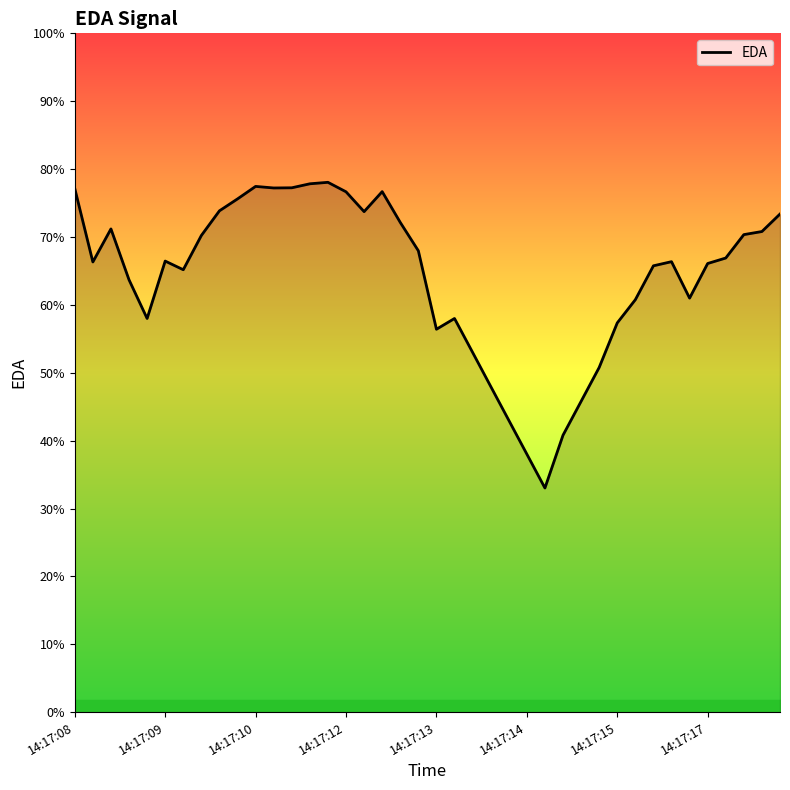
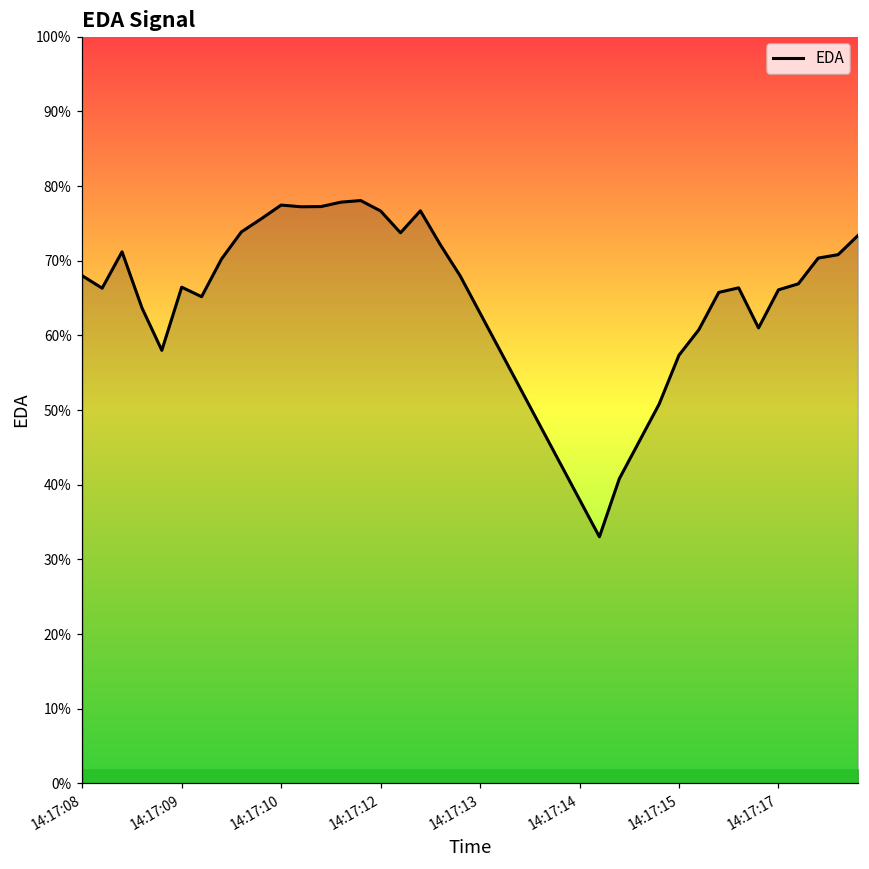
EDA, 14:17:08: 77% -> 68%
EDA, 14:17:13: 56% -> 63%
